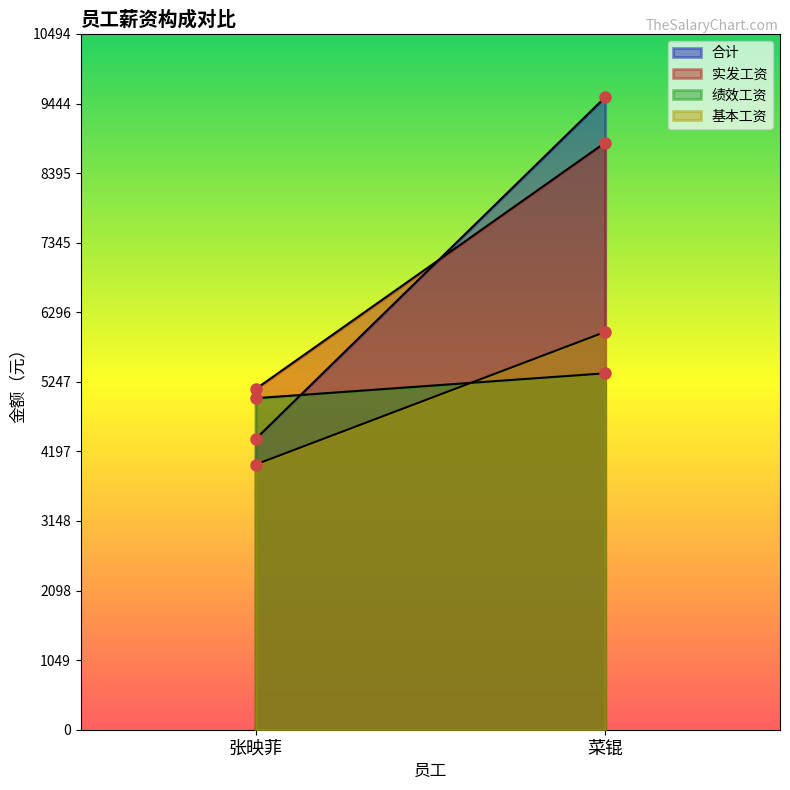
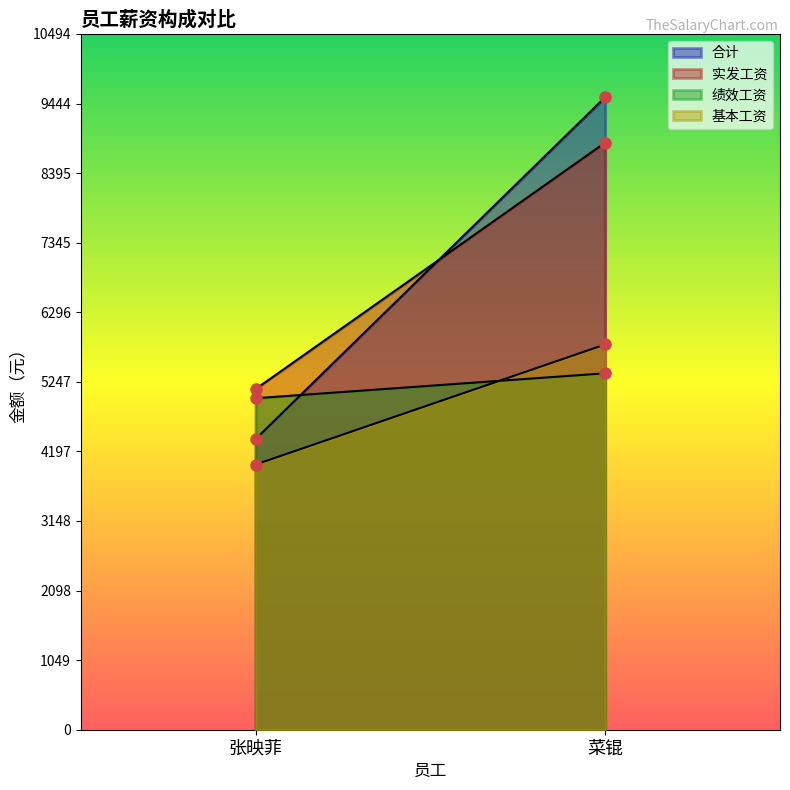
基本工资, 菜锟: 6000 -> 5800
